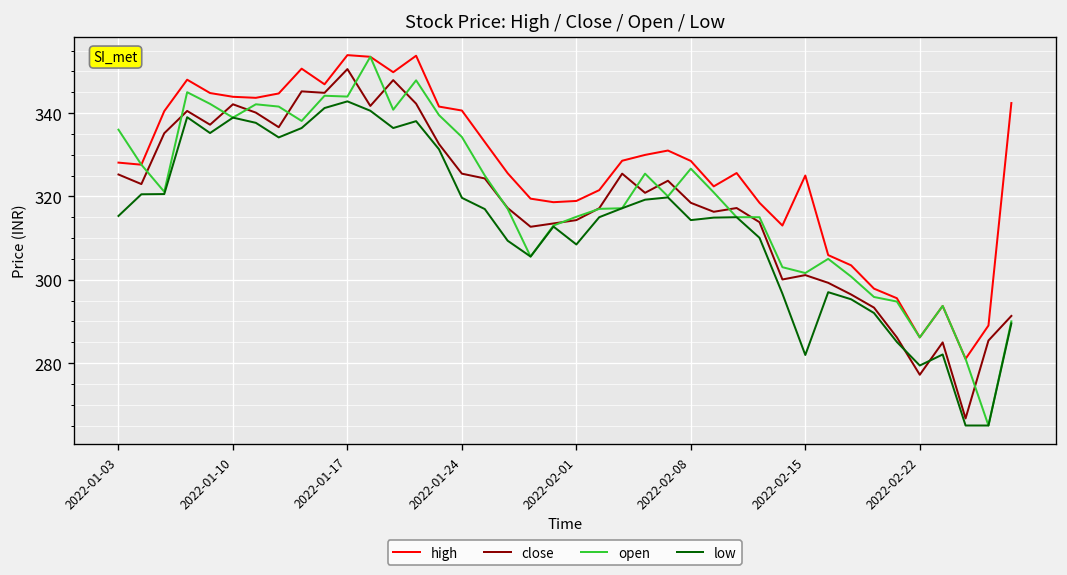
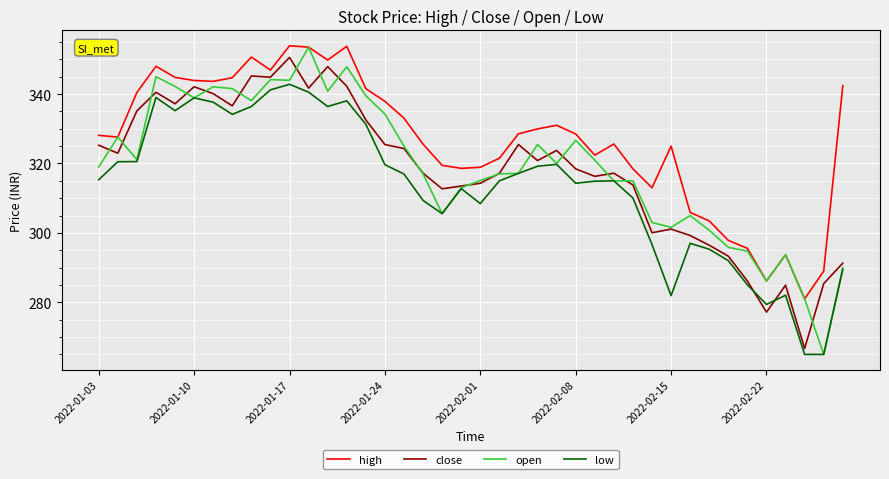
open, 2022-01-03: 336 -> 319
high, 2022-01-24: 341 -> 338
